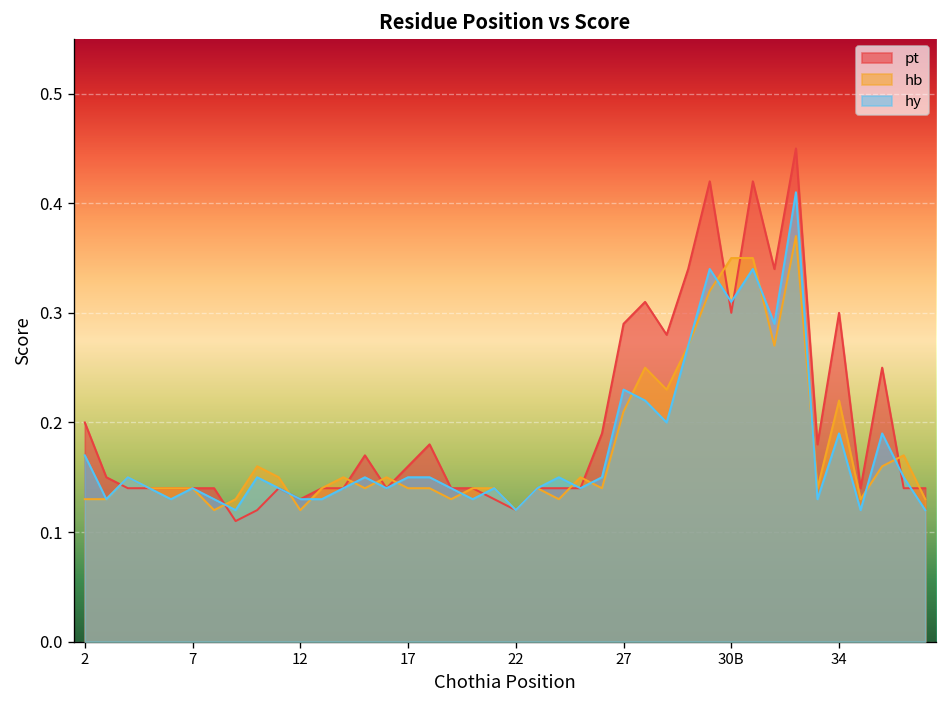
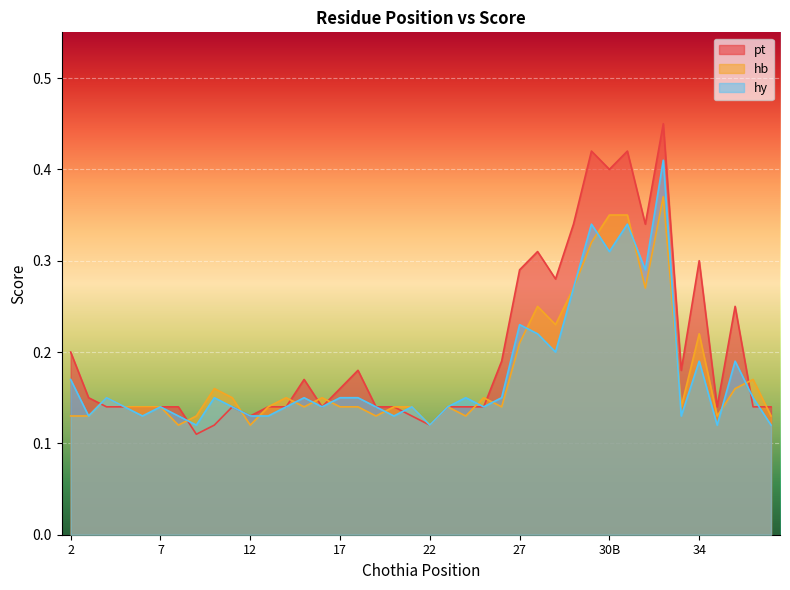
pt, 30B: 0.3 -> 0.4
